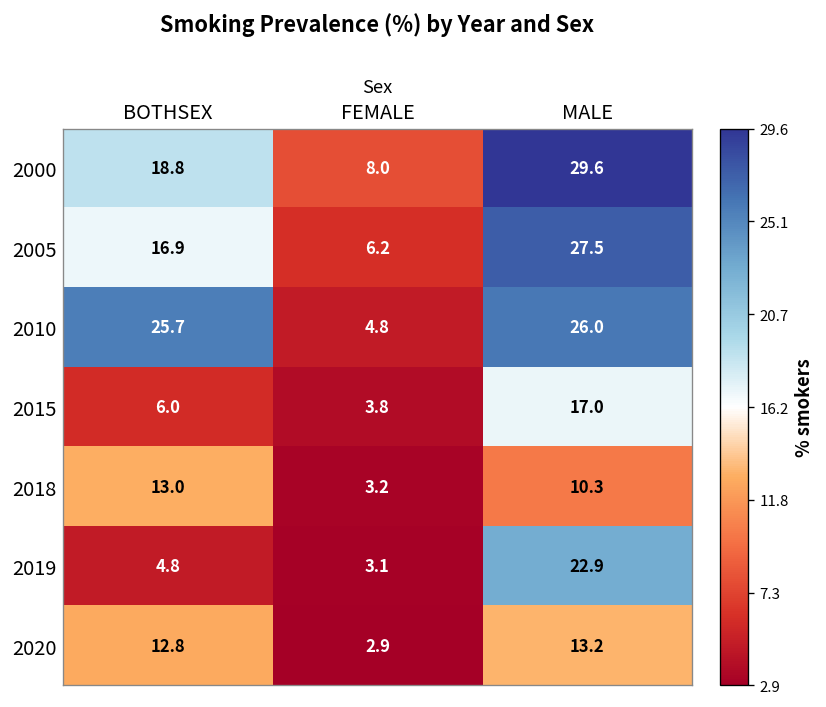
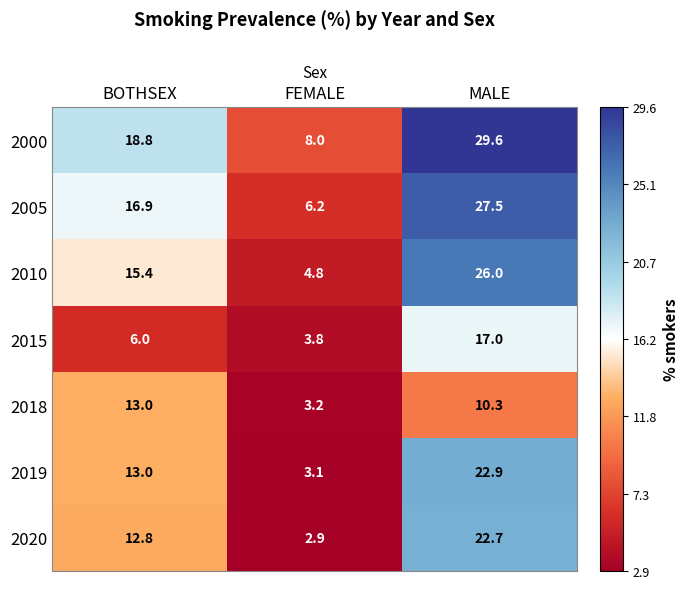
2010, BOTHSEX: 25.7 -> 15.4
2019, BOTHSEX: 4.8 -> 13.0
2020, MALE: 13.2 -> 22.7
